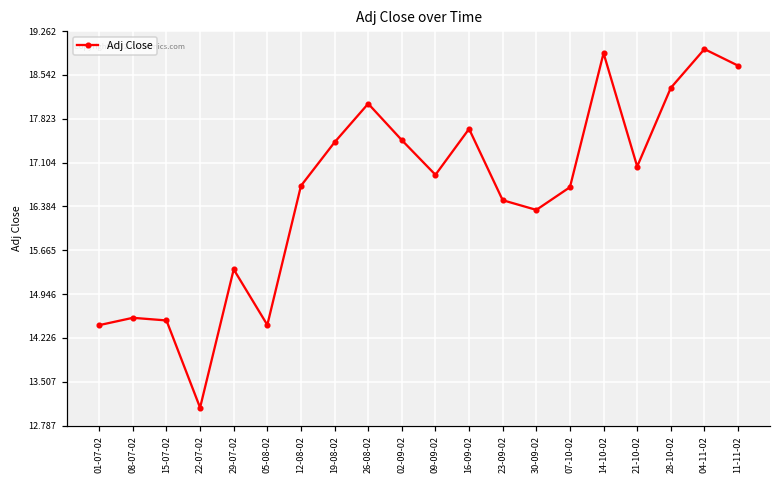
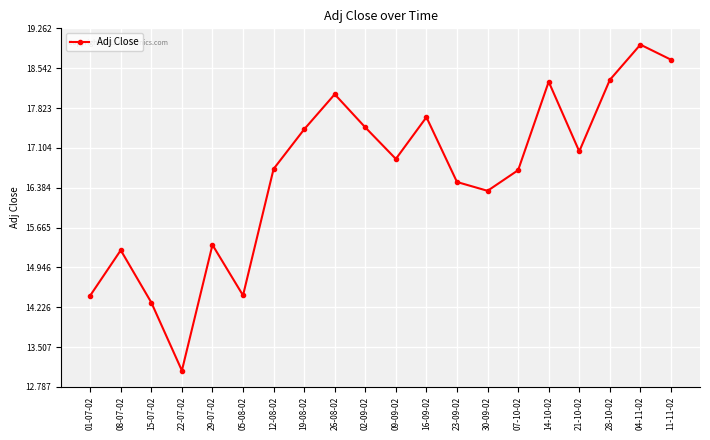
08-07-02: 14.6 -> 15.3
15-07-02: 14.5 -> 14.3
14-10-02: 18.9 -> 18.3
